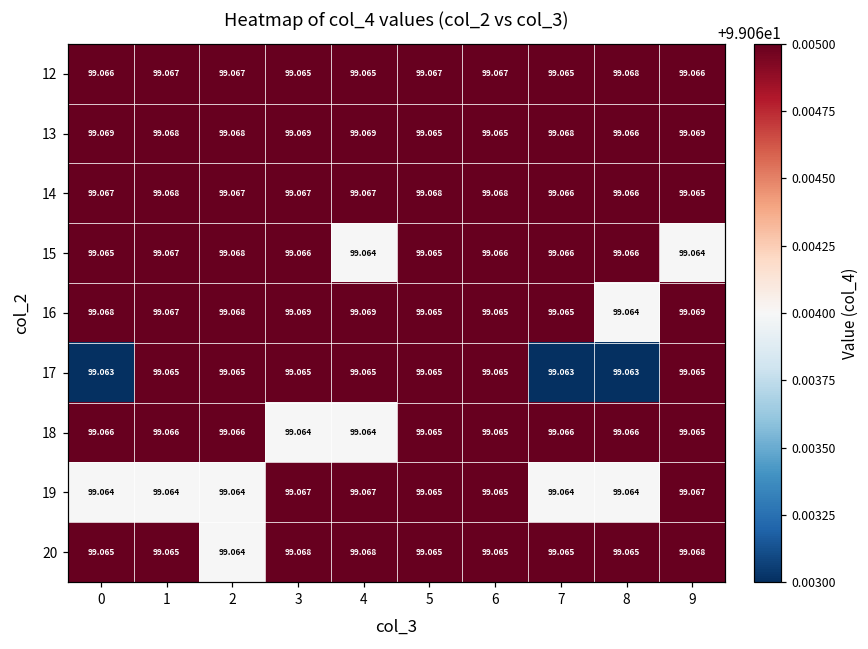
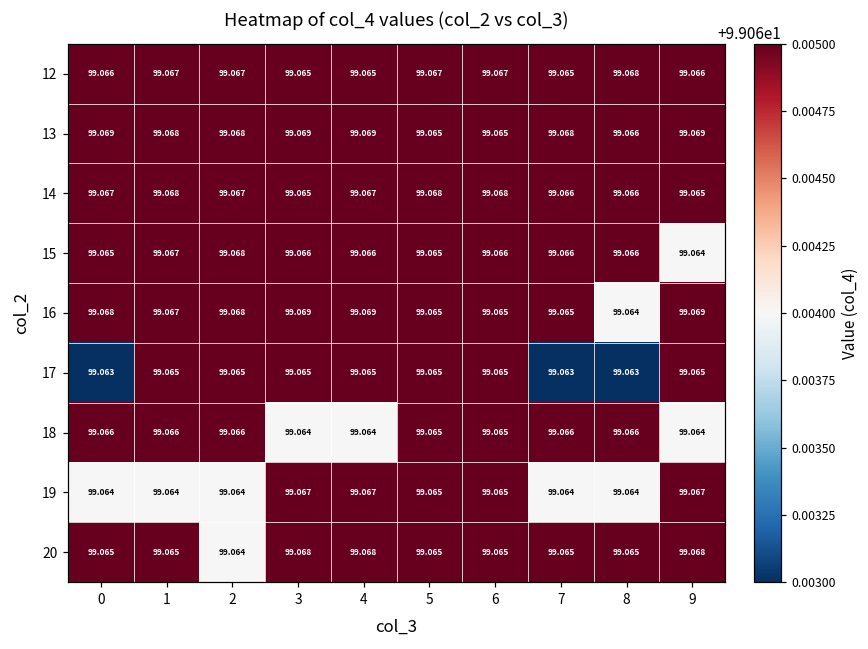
14, 3: 99.067 -> 99.065
15, 4: 99.064 -> 99.066
18, 9: 99.065 -> 99.064
